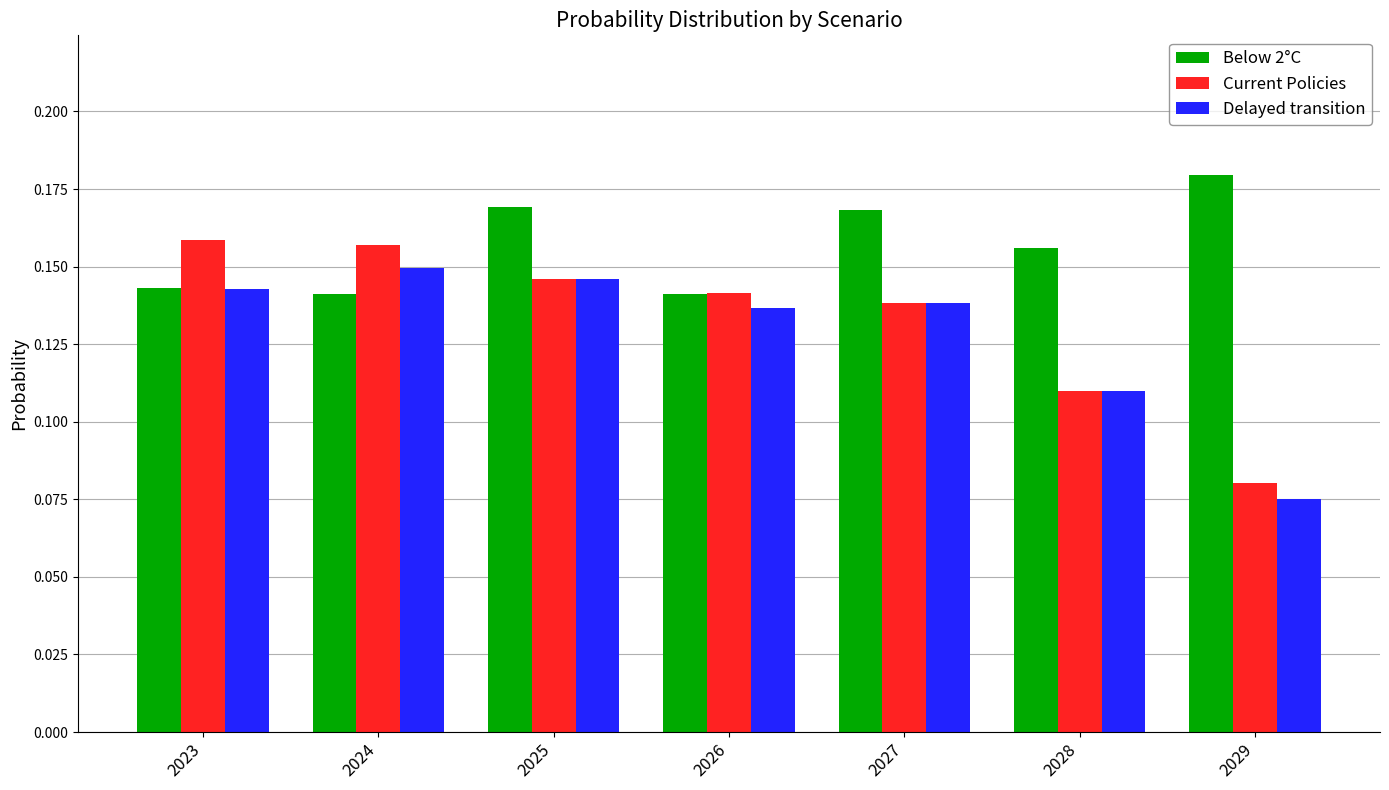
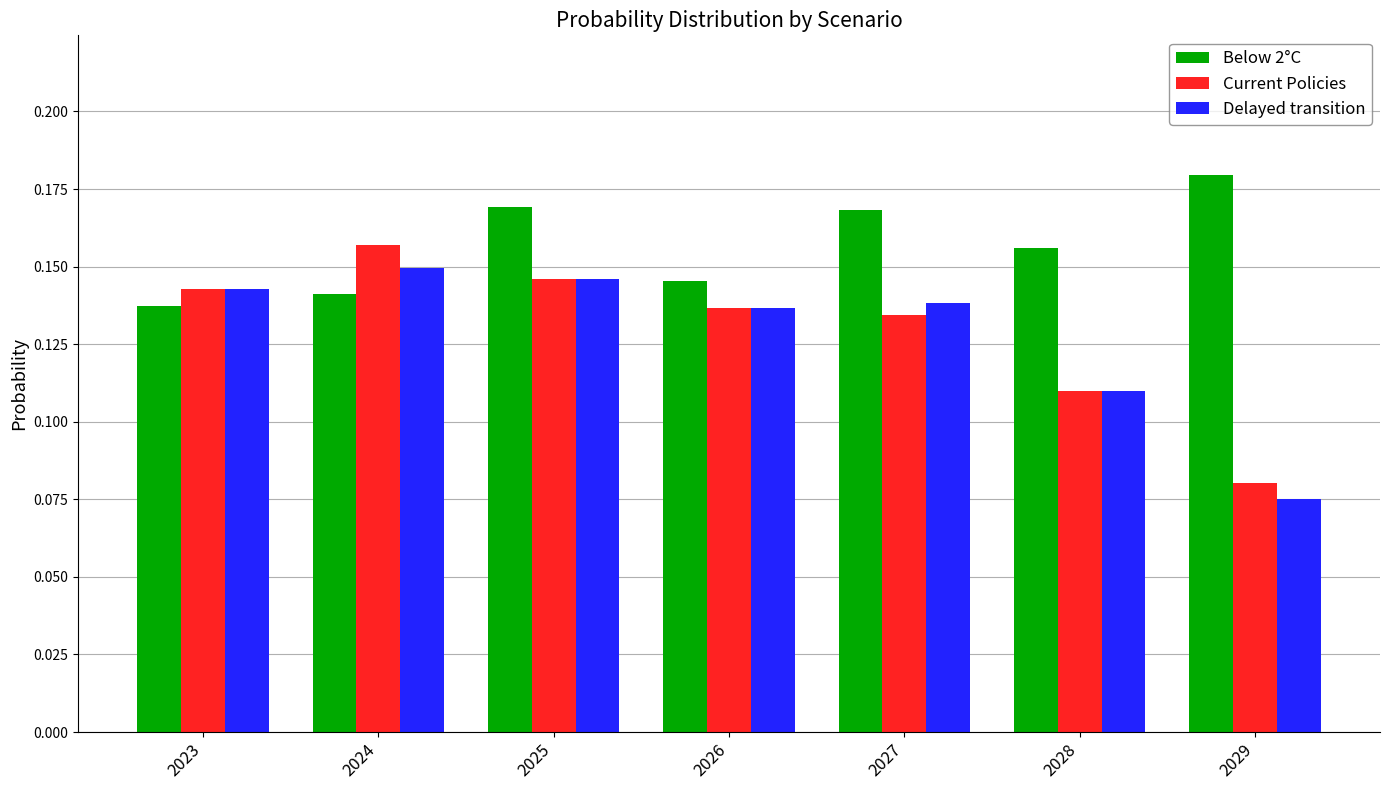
Below 2°C, 2023: 0.143 -> 0.137
Current Policies, 2023: 0.158 -> 0.143
Below 2°C, 2026: 0.141 -> 0.145
Current Policies, 2026: 0.141 -> 0.137
Current Policies, 2027: 0.138 -> 0.134
